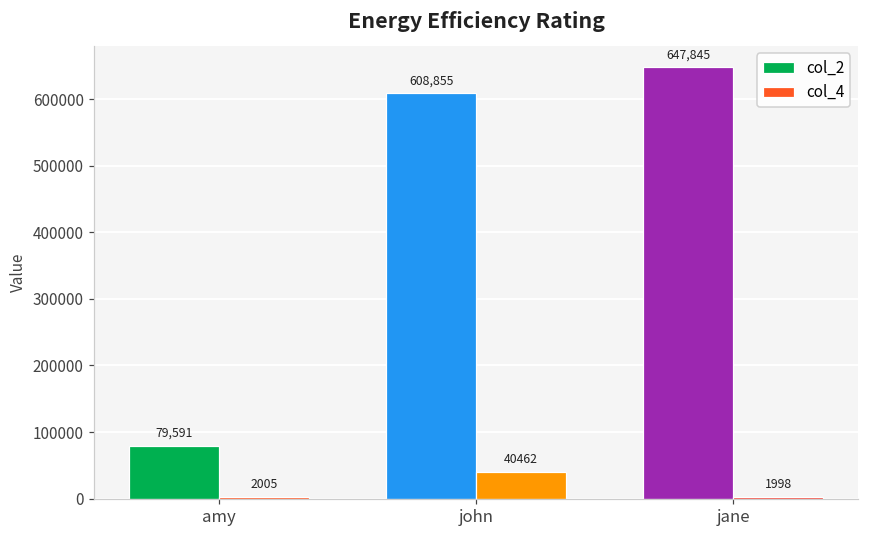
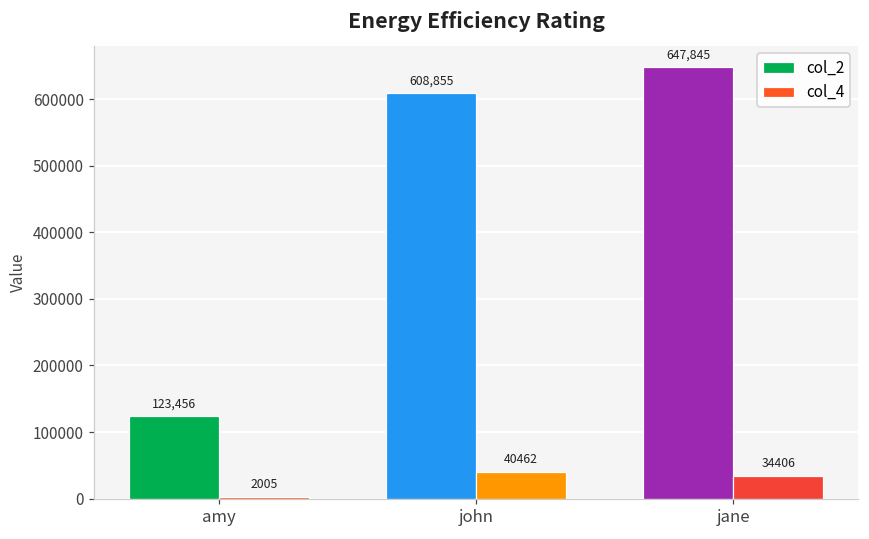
col_2, amy: 79,591 -> 123,456
col_4, jane: 1998 -> 34406
